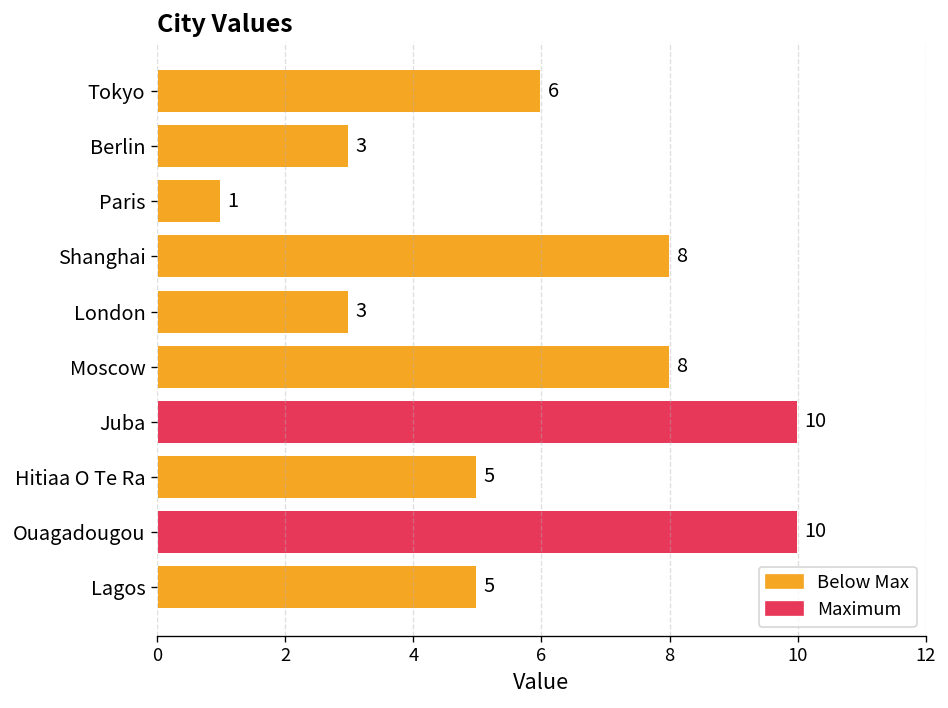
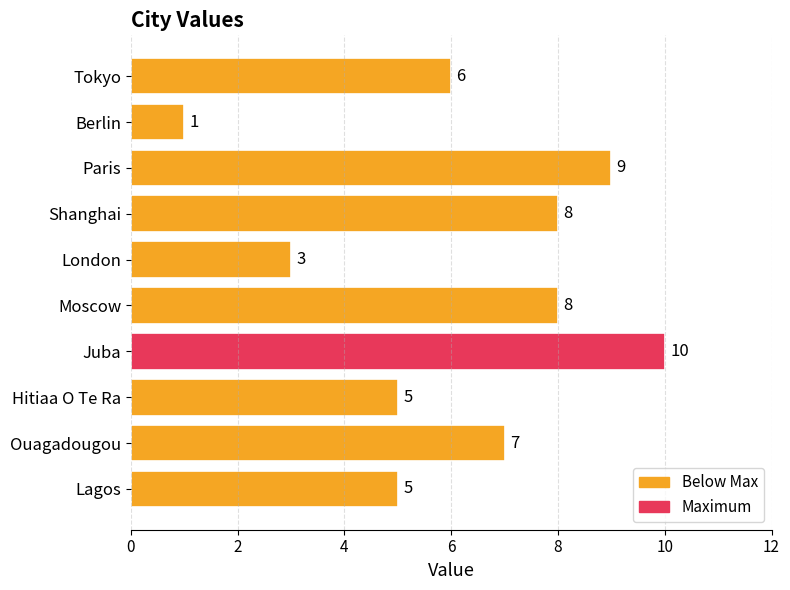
Berlin: 3 -> 1
Paris: 1 -> 9
Ouagadougou: 10 -> 7
